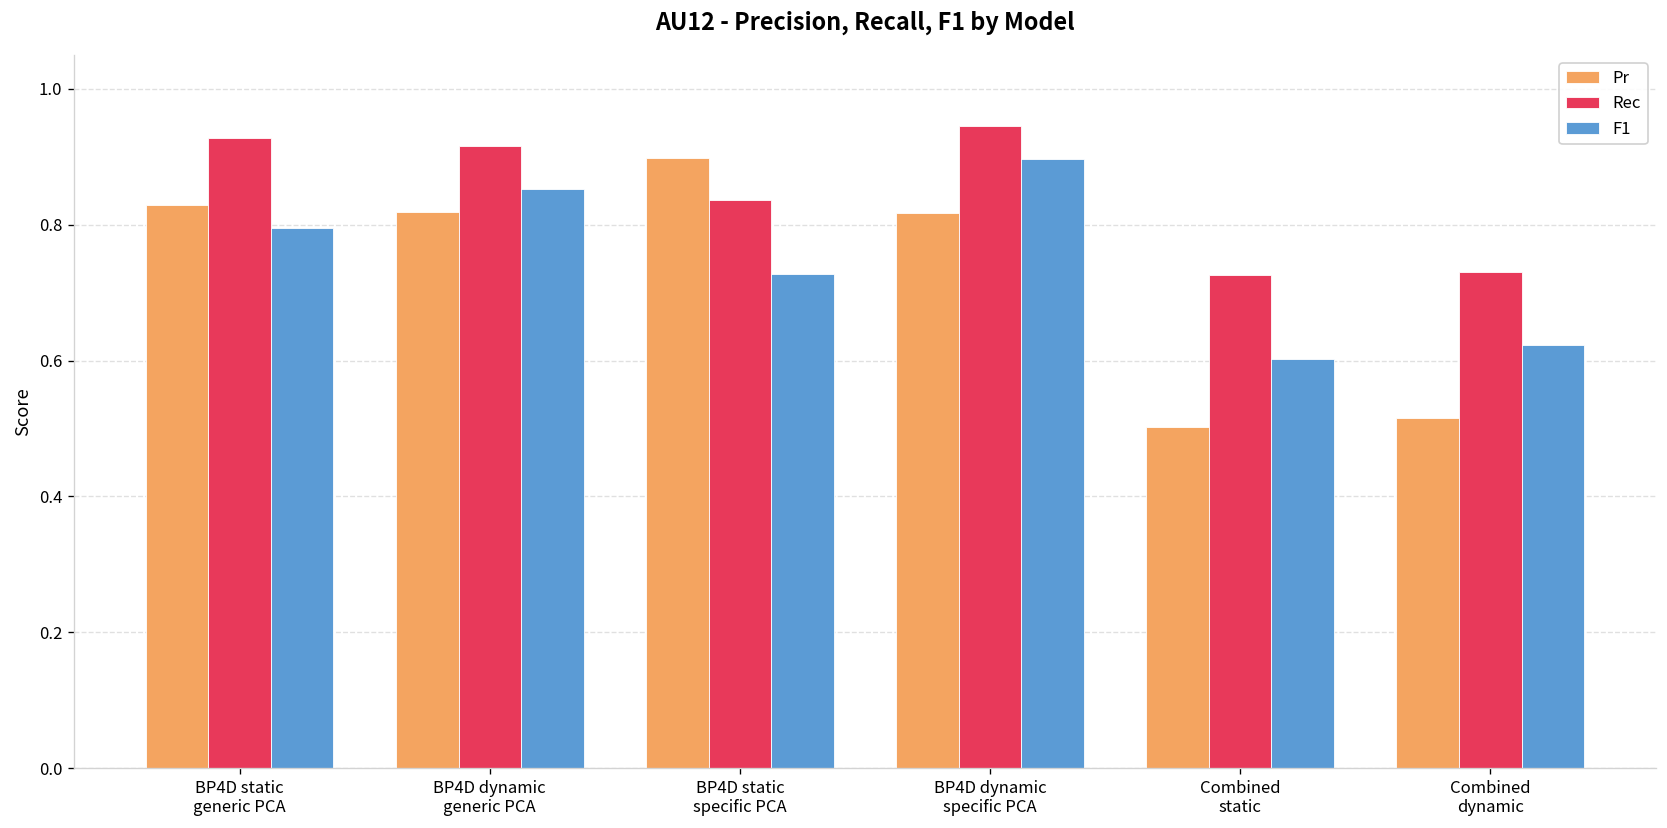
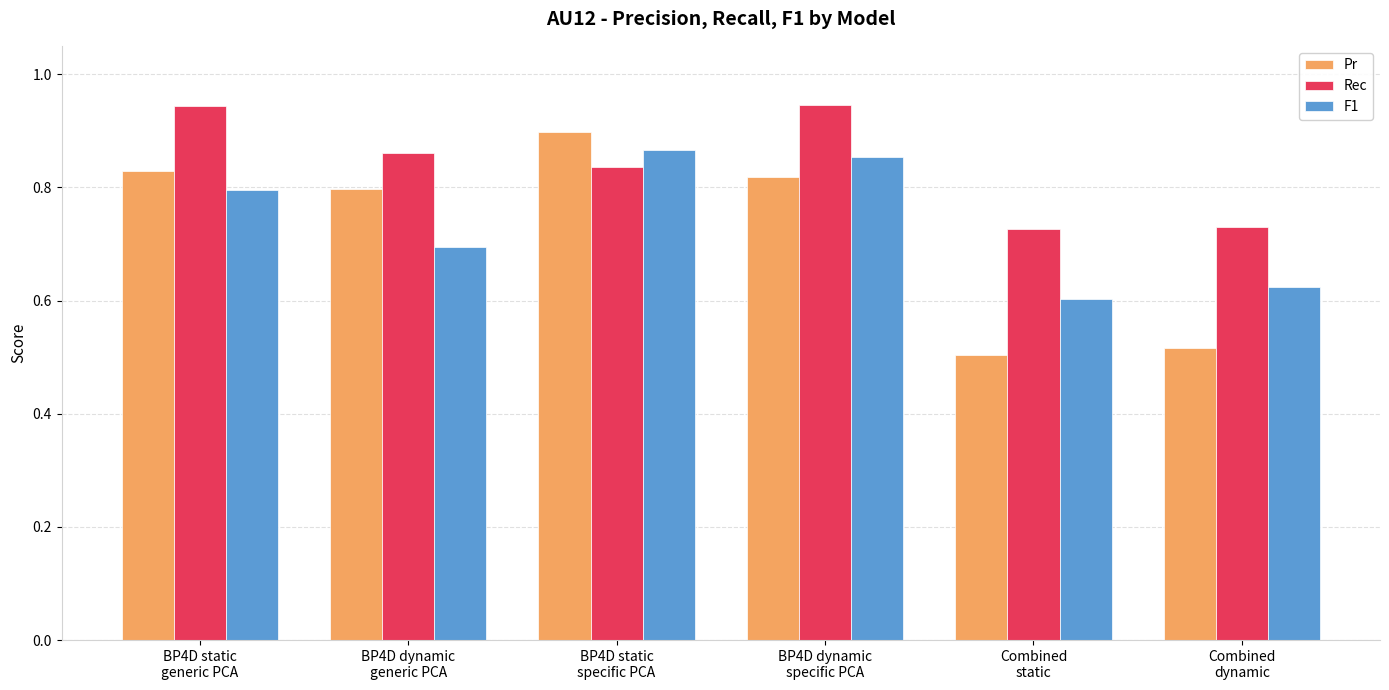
Rec, BP4D static generic PCA: 0.93 -> 0.94
Pr, BP4D dynamic generic PCA: 0.82 -> 0.80
Rec, BP4D dynamic generic PCA: 0.92 -> 0.86
F1, BP4D dynamic generic PCA: 0.85 -> 0.69
F1, BP4D static specific PCA: 0.73 -> 0.87
F1, BP4D dynamic specific PCA: 0.90 -> 0.85
